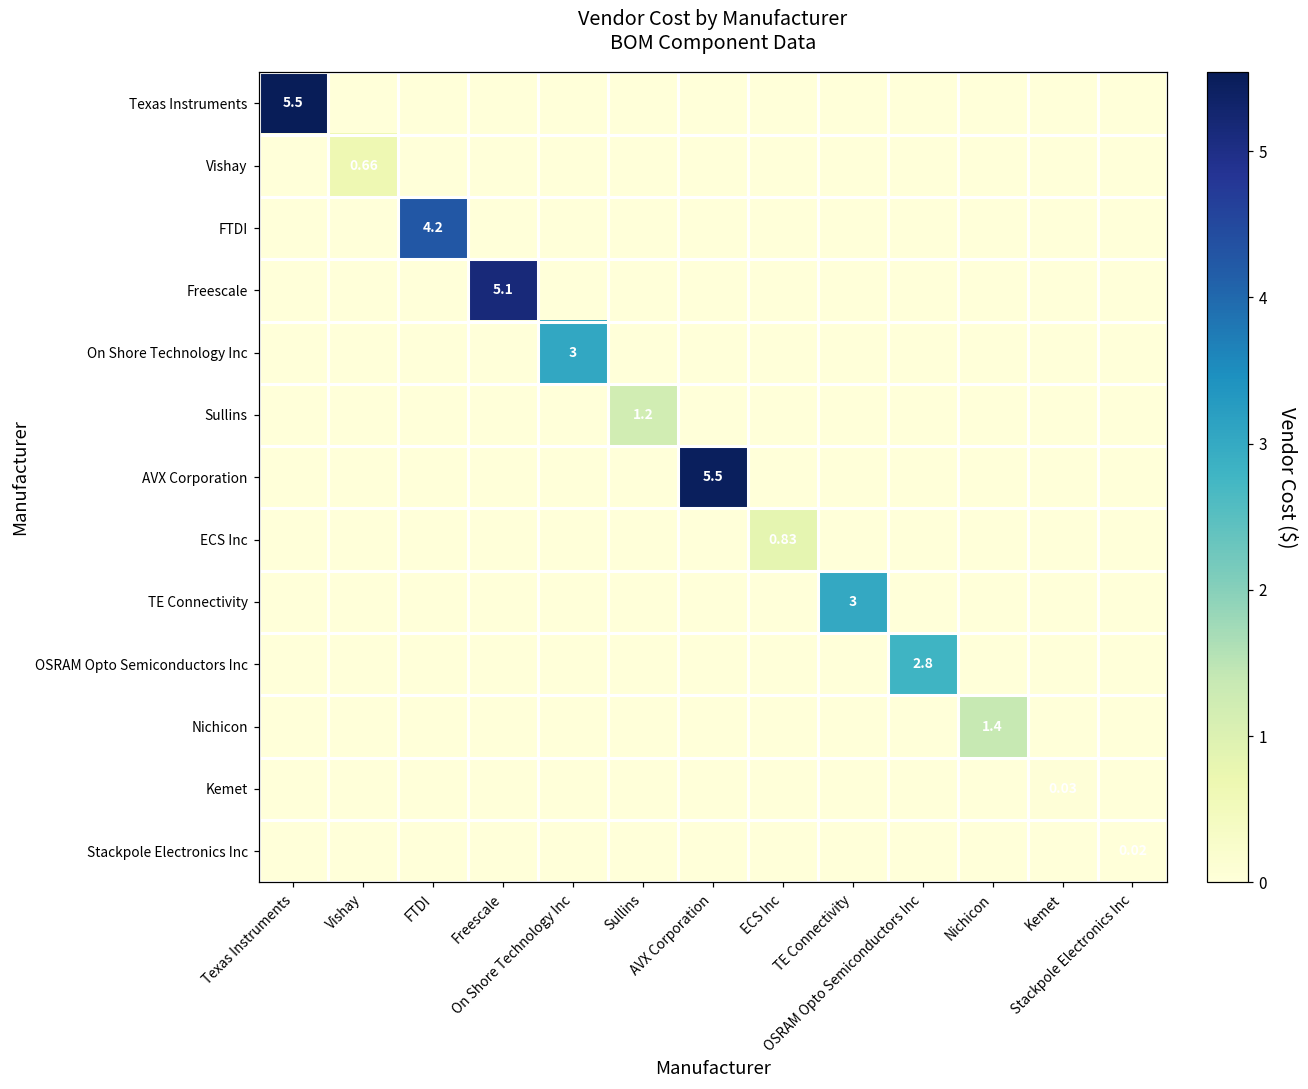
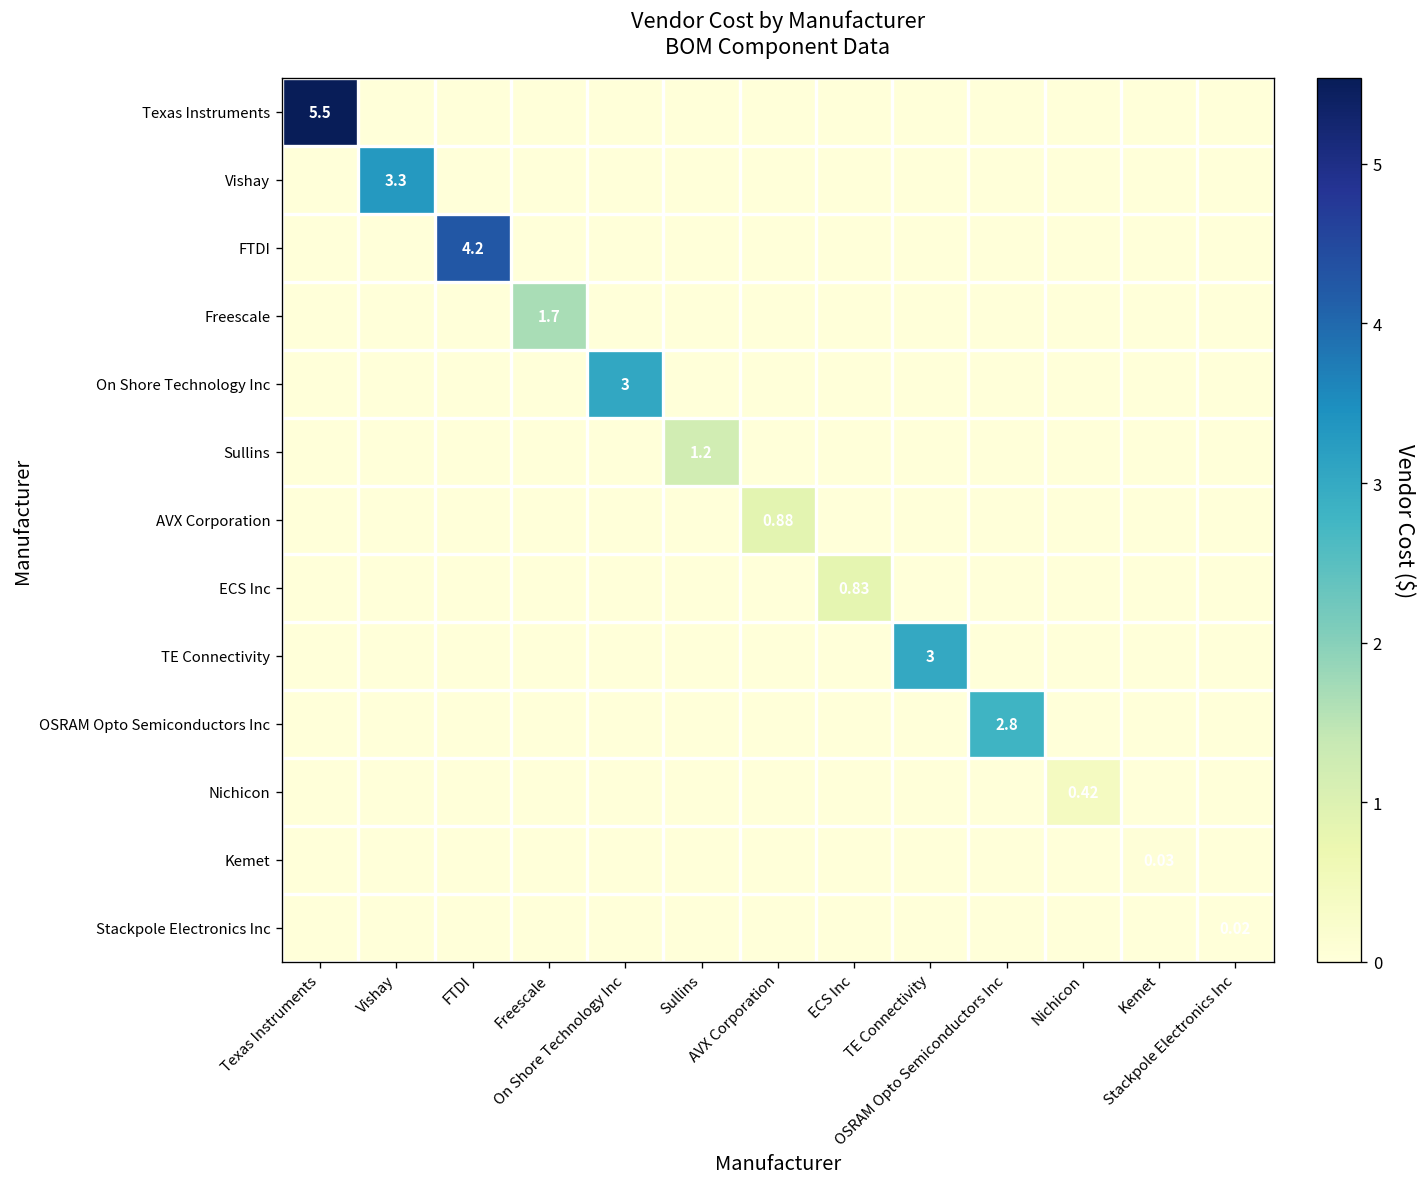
Vishay, Vishay: 0.66 -> 3.3
Freescale, Freescale: 5.1 -> 1.7
AVX Corporation, AVX Corporation: 5.5 -> 0.88
Nichicon, Nichicon: 1.4 -> 0.42
